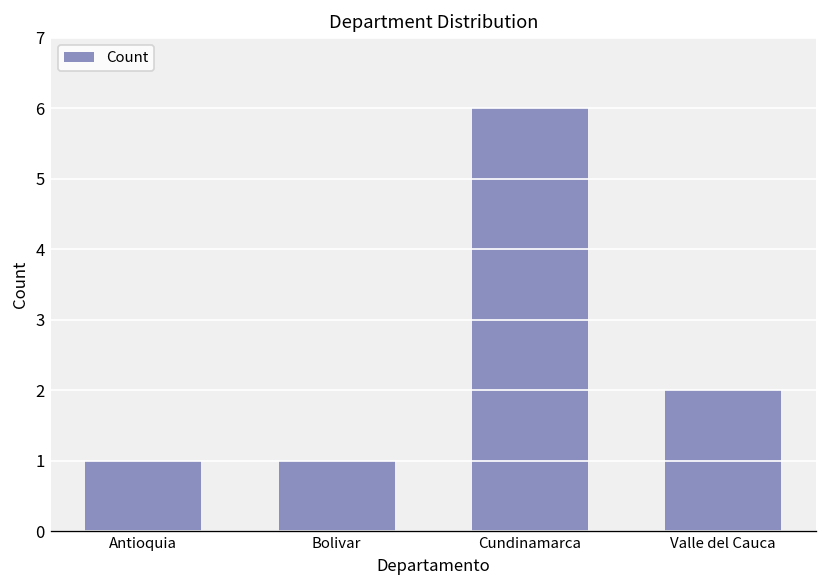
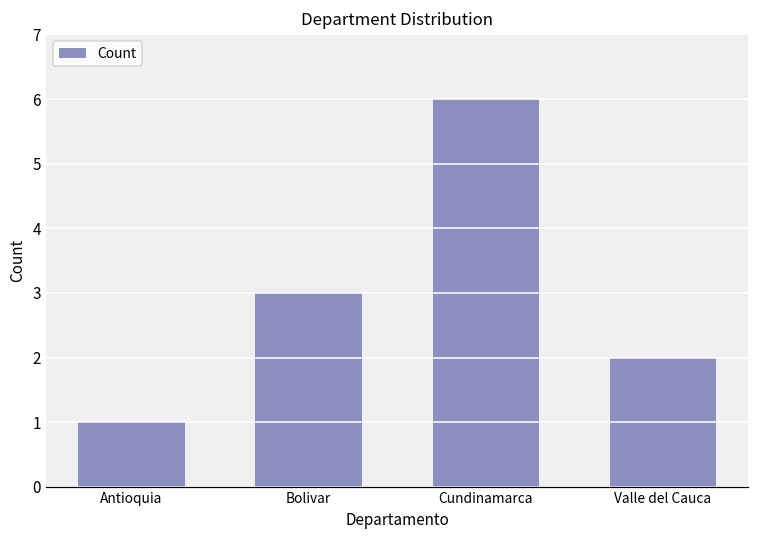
Bolivar: 1 -> 3
